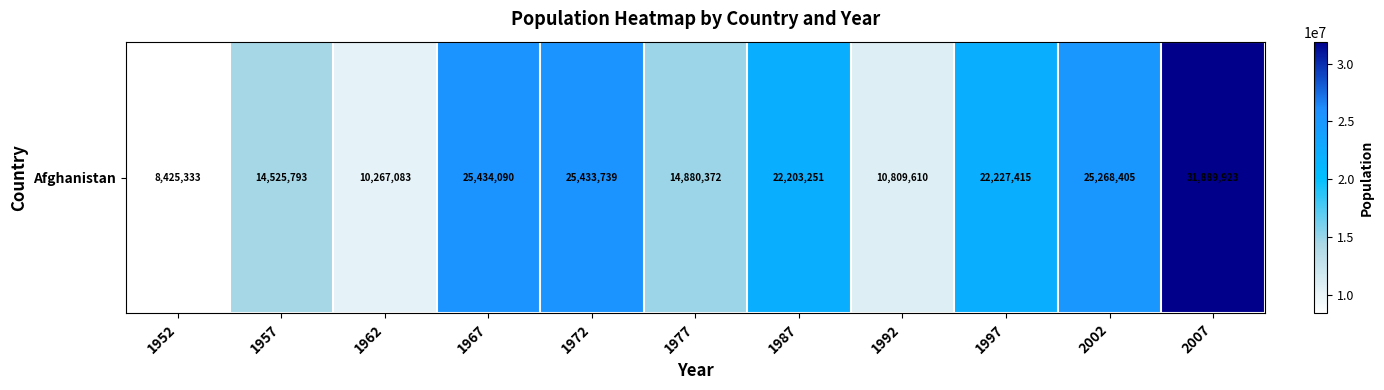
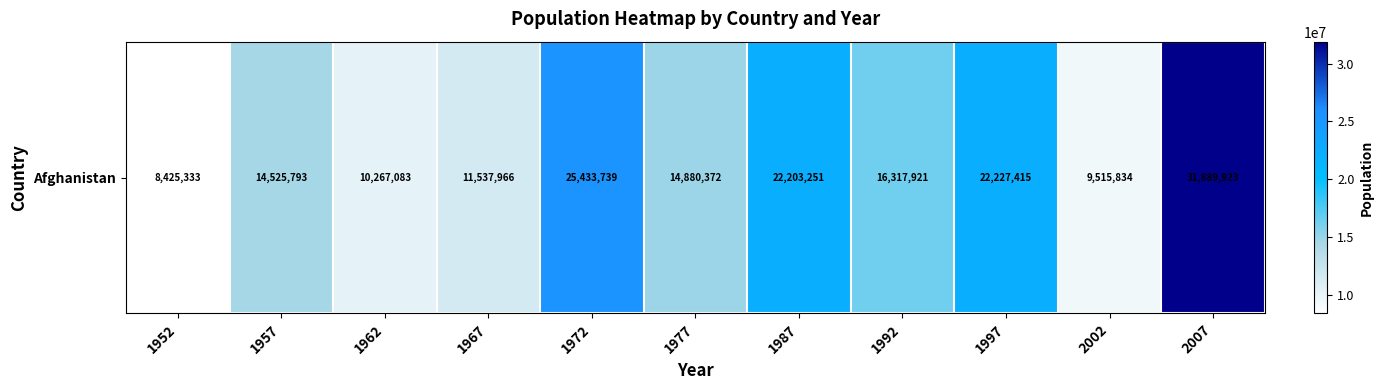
Afghanistan, 1967: 25,434,090 -> 11,537,966
Afghanistan, 1992: 10,809,610 -> 16,317,921
Afghanistan, 2002: 25,268,405 -> 9,515,834
